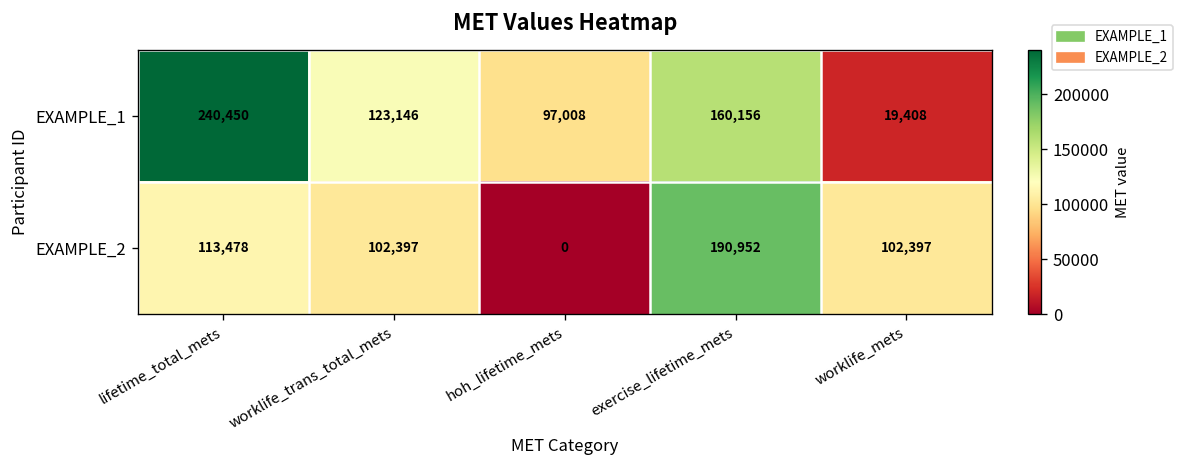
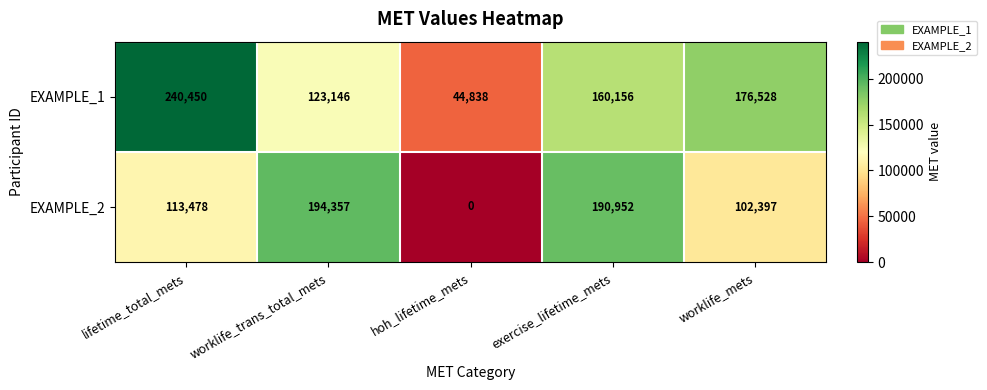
EXAMPLE_1, hoh_lifetime_mets: 97,008 -> 44,838
EXAMPLE_1, worklife_mets: 19,408 -> 176,528
EXAMPLE_2, worklife_trans_total_mets: 102,397 -> 194,357
